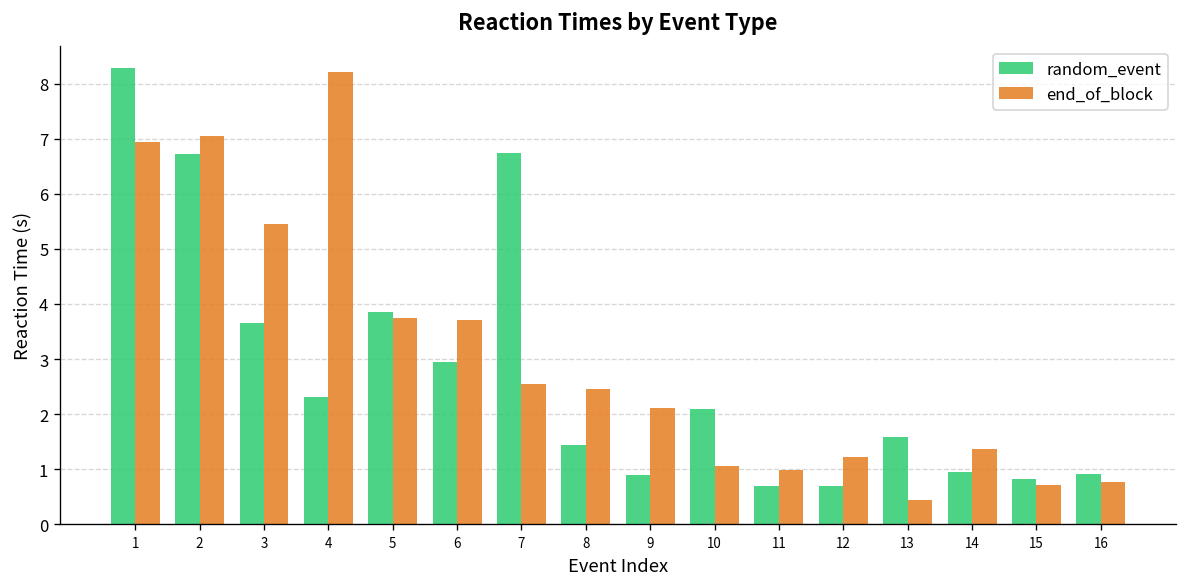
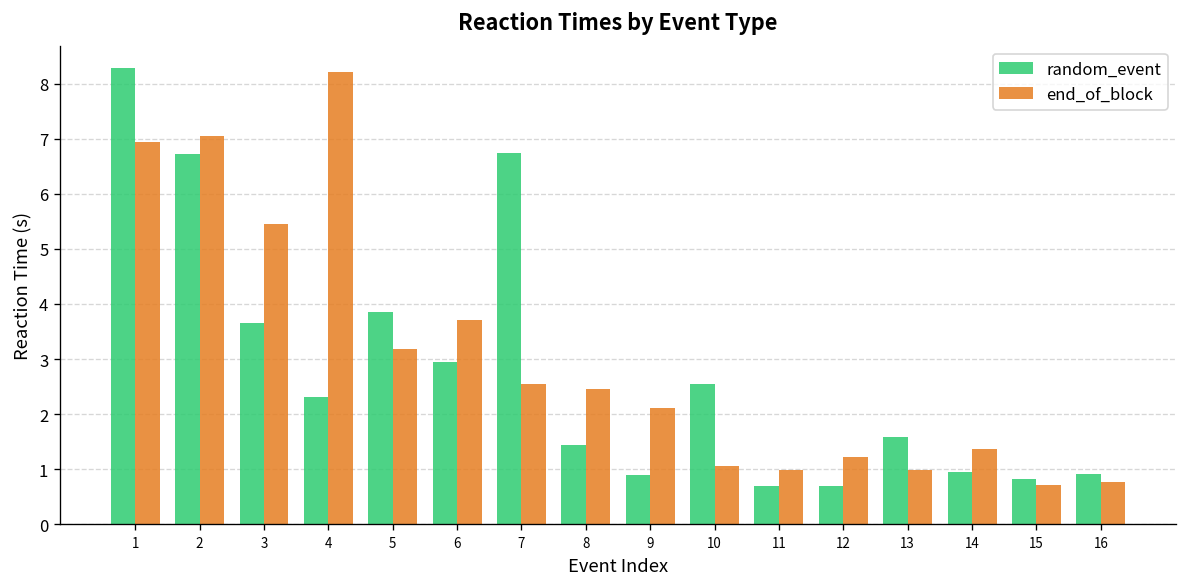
end_of_block, 5: 3.7 -> 3.2
random_event, 10: 2.1 -> 2.6
end_of_block, 13: 0.4 -> 1.0
